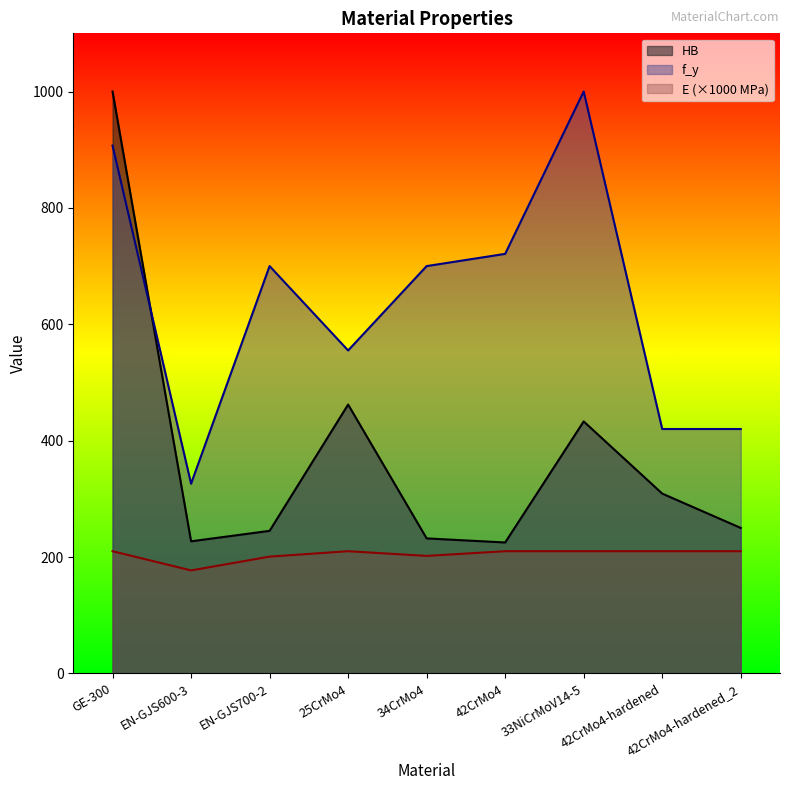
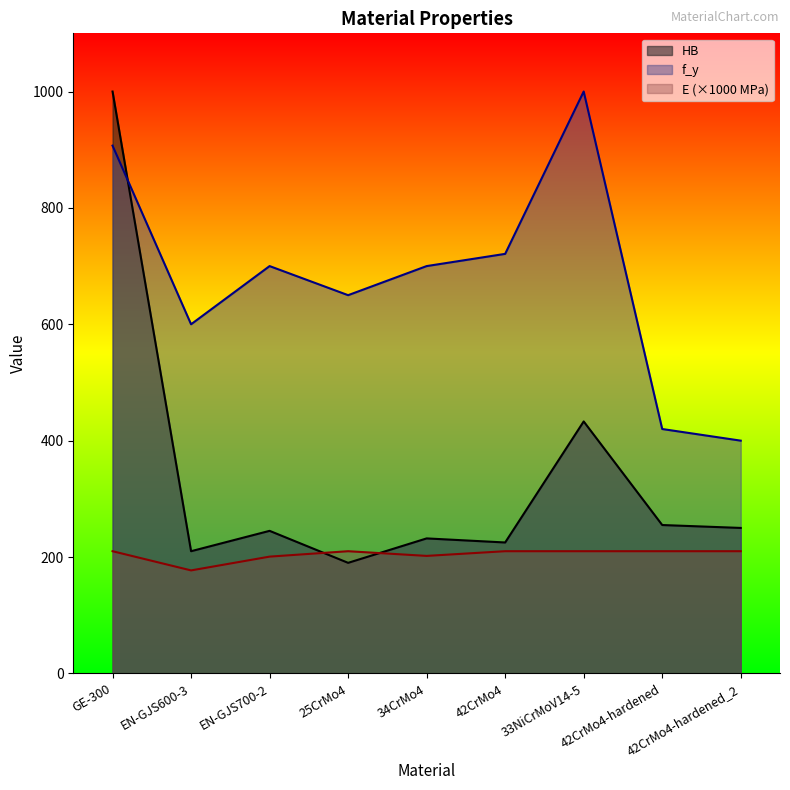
HB, EN-GJS600-3: 230 -> 210
f_y, EN-GJS600-3: 330 -> 600
HB, 25CrMo4: 460 -> 190
f_y, 25CrMo4: 560 -> 650
HB, 42CrMo4-hardened: 310 -> 260
f_y, 42CrMo4-hardened_2: 420 -> 400
